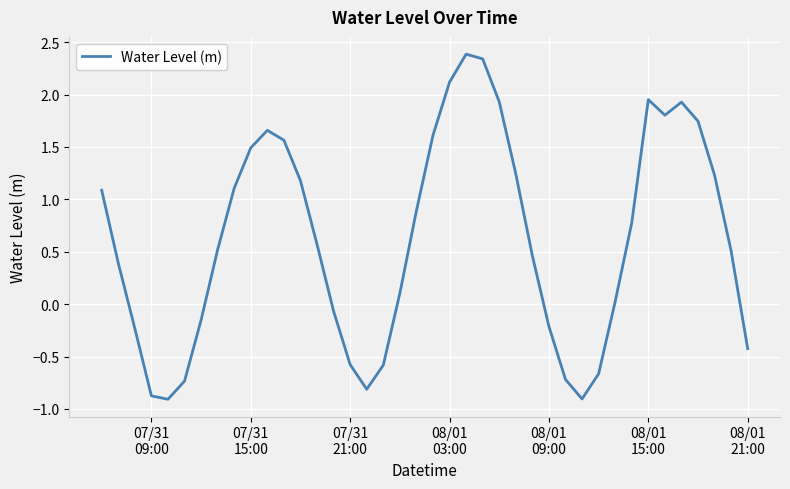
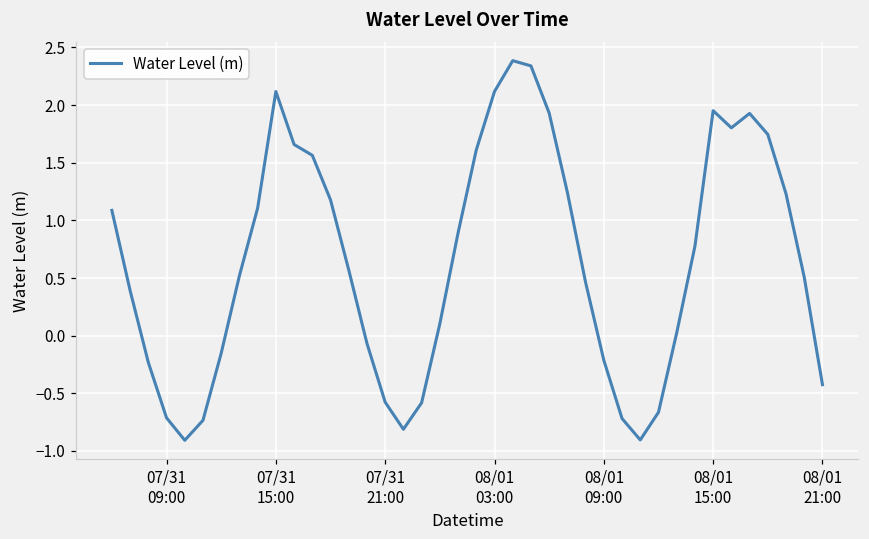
07/31 09:00: -0.87 -> -0.71
07/31 15:00: 1.49 -> 2.12
